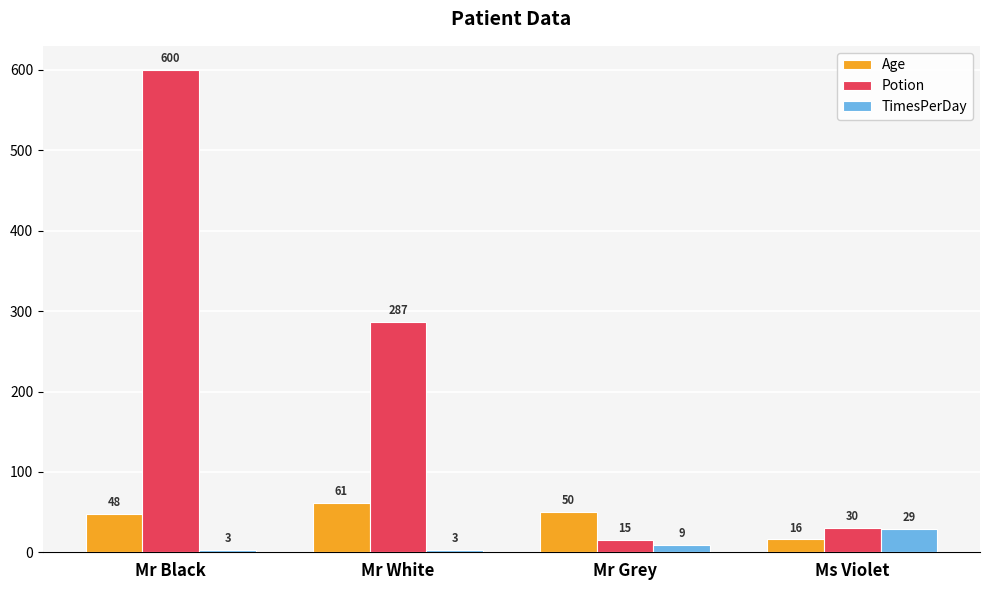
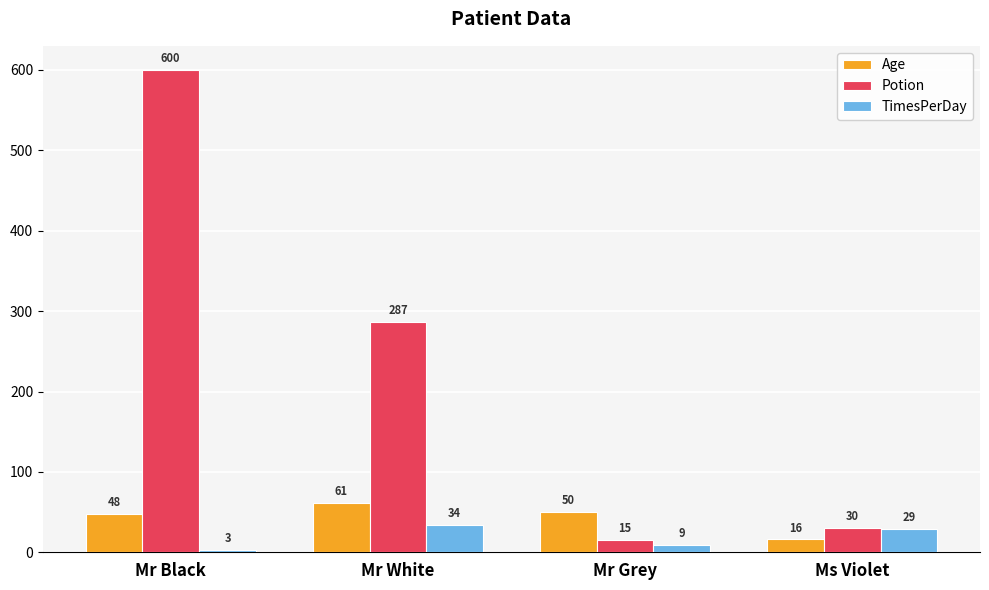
TimesPerDay, Mr White: 3 -> 34
